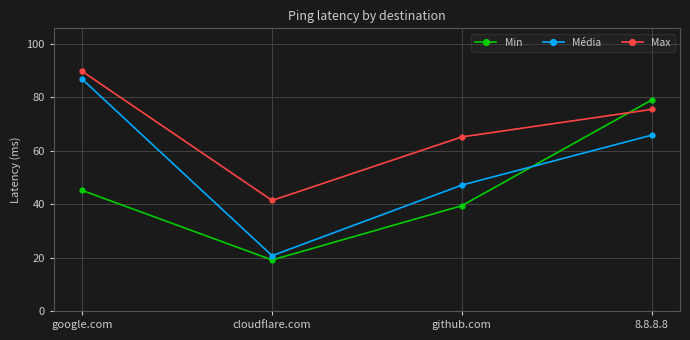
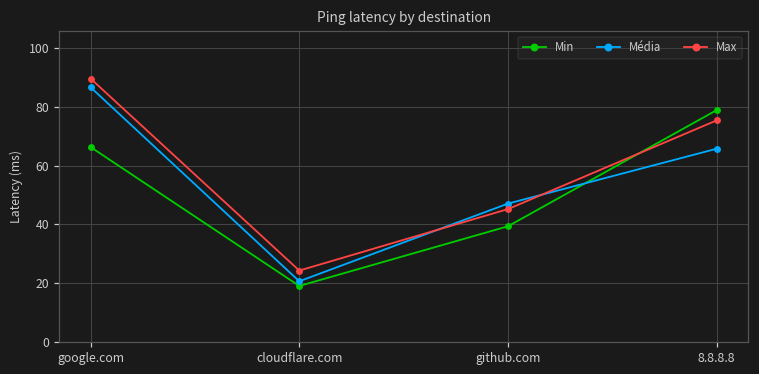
Min, google.com: 45 -> 66
Max, cloudflare.com: 41 -> 24
Max, github.com: 65 -> 45
